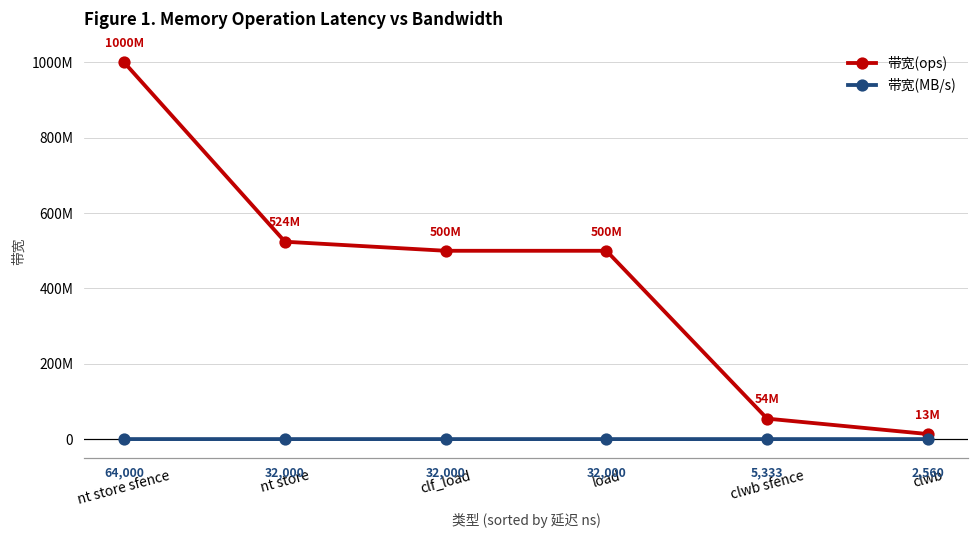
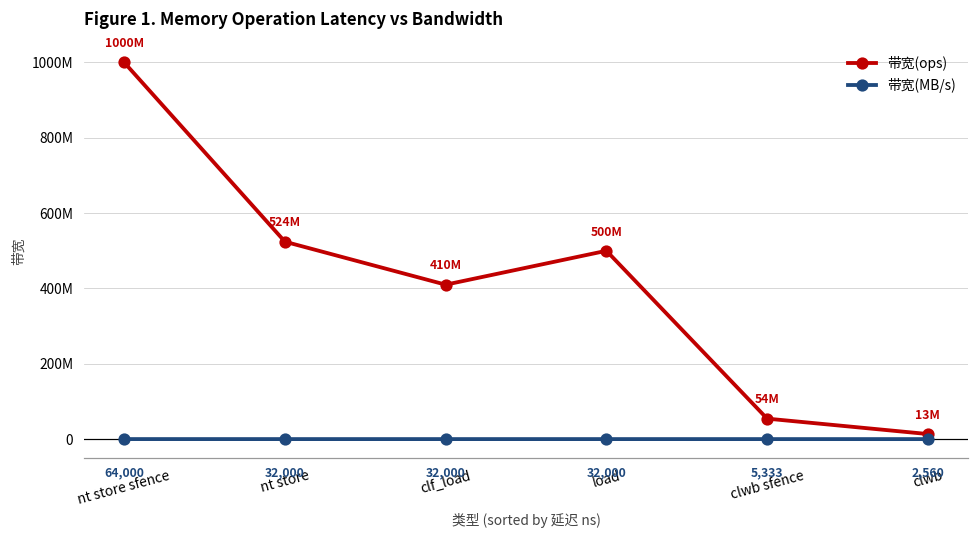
带宽(ops), clf_load: 500M -> 410M
